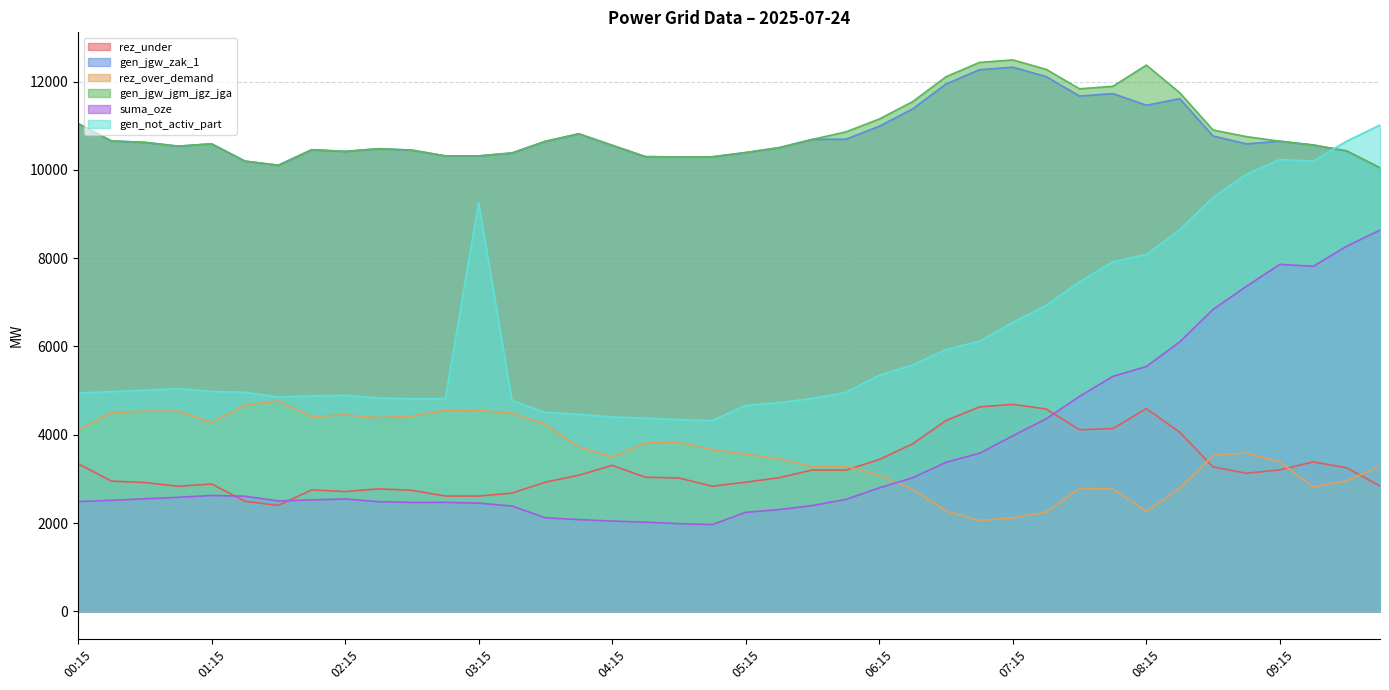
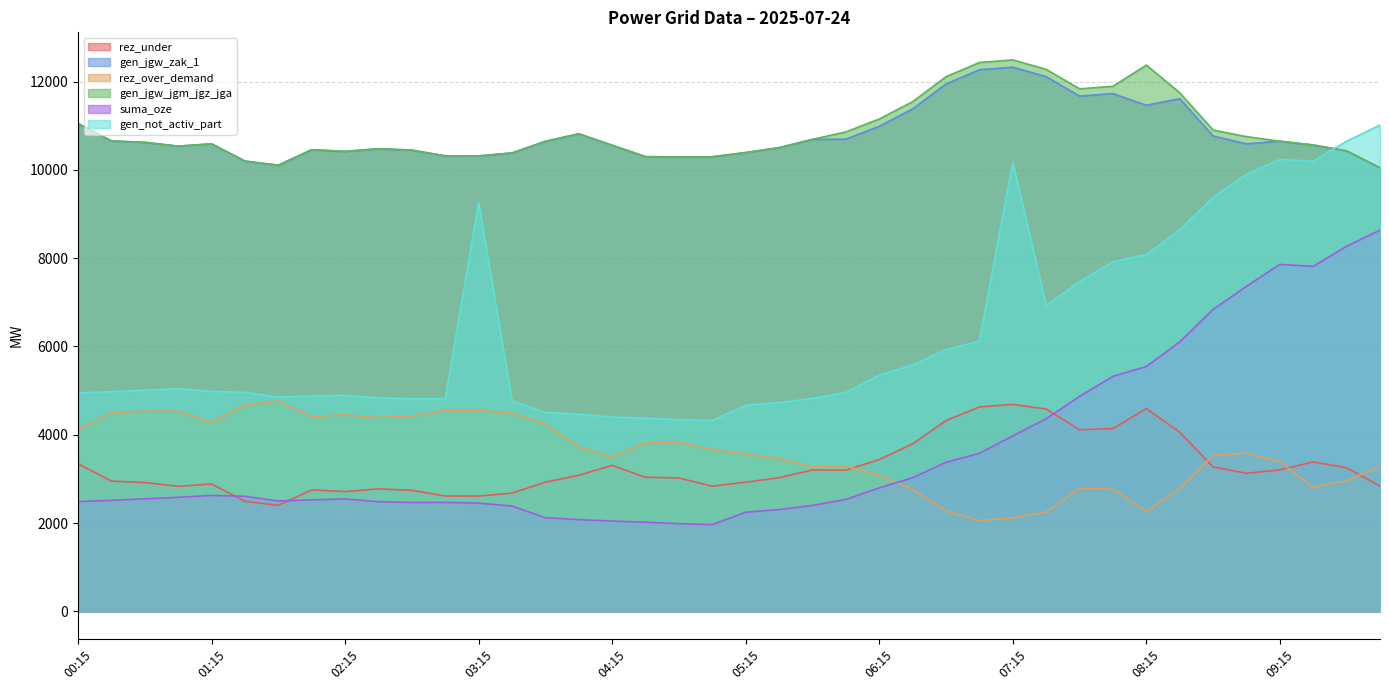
gen_not_activ_part, 07:15: 6500 -> 10200
